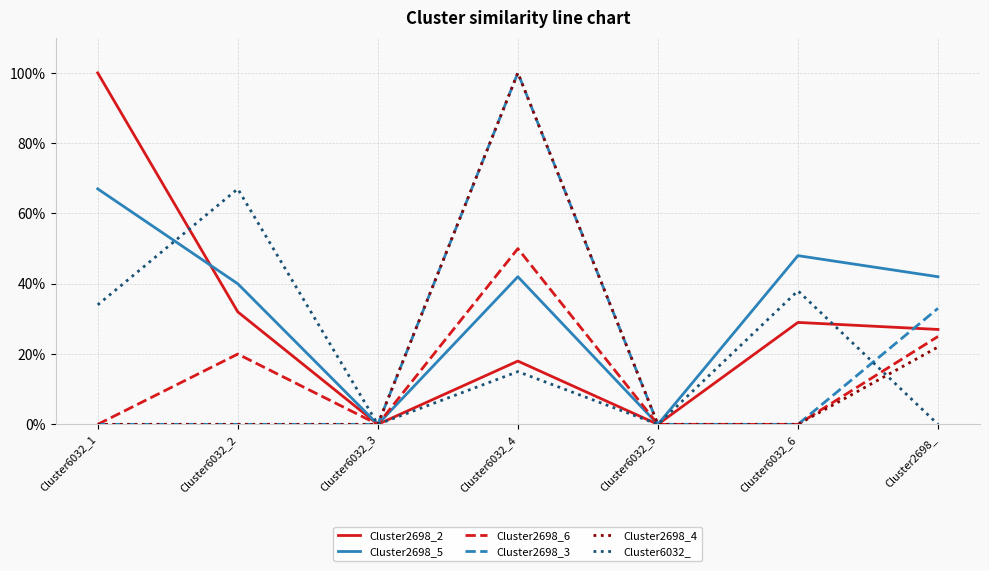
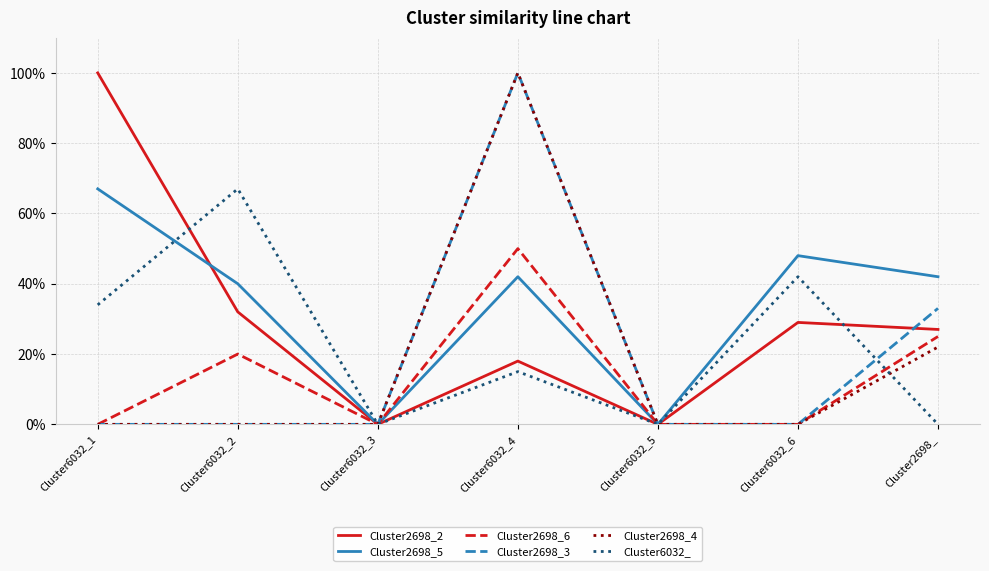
Cluster6032_, Cluster6032_6: 38% -> 42%
